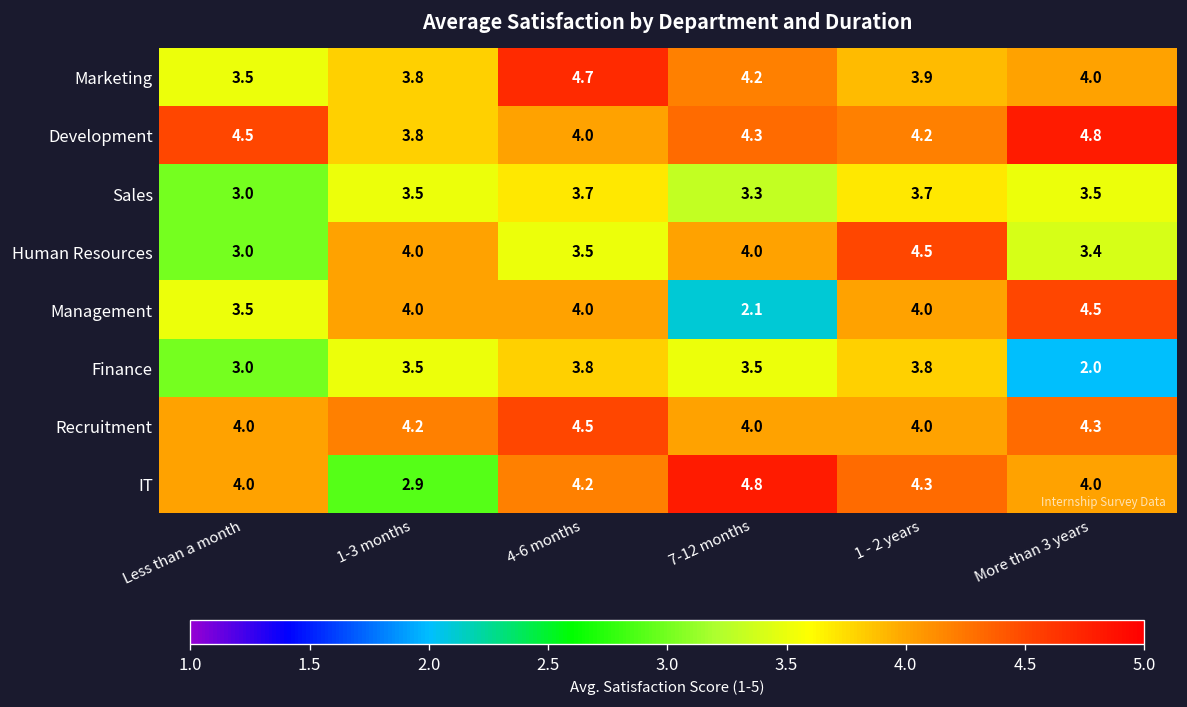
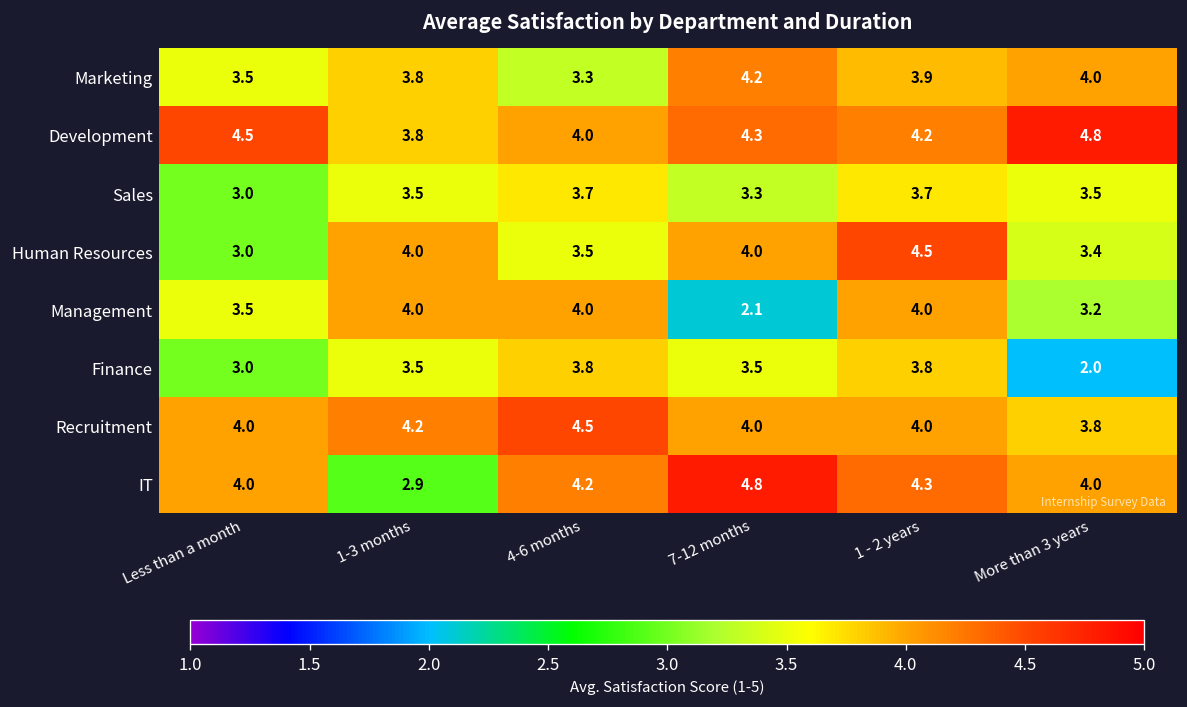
Marketing, 4-6 months: 4.7 -> 3.3
Management, More than 3 years: 4.5 -> 3.2
Recruitment, More than 3 years: 4.3 -> 3.8
